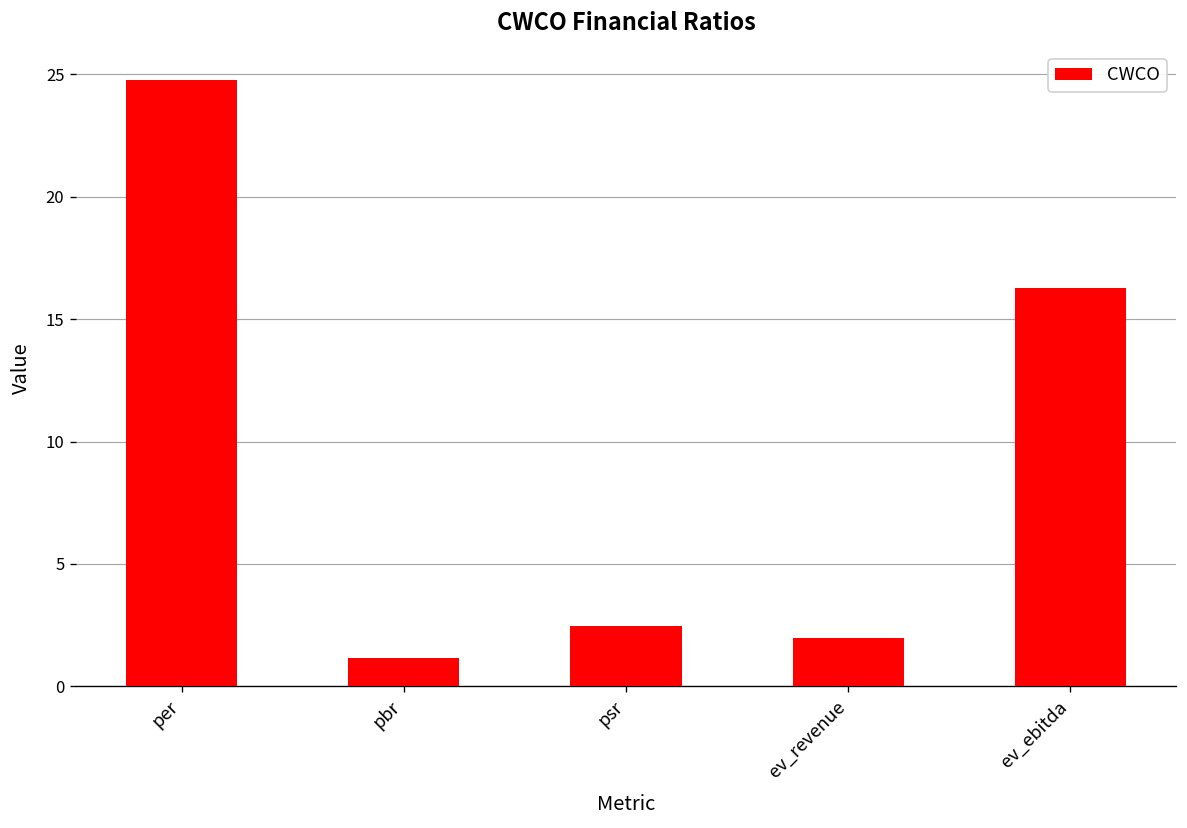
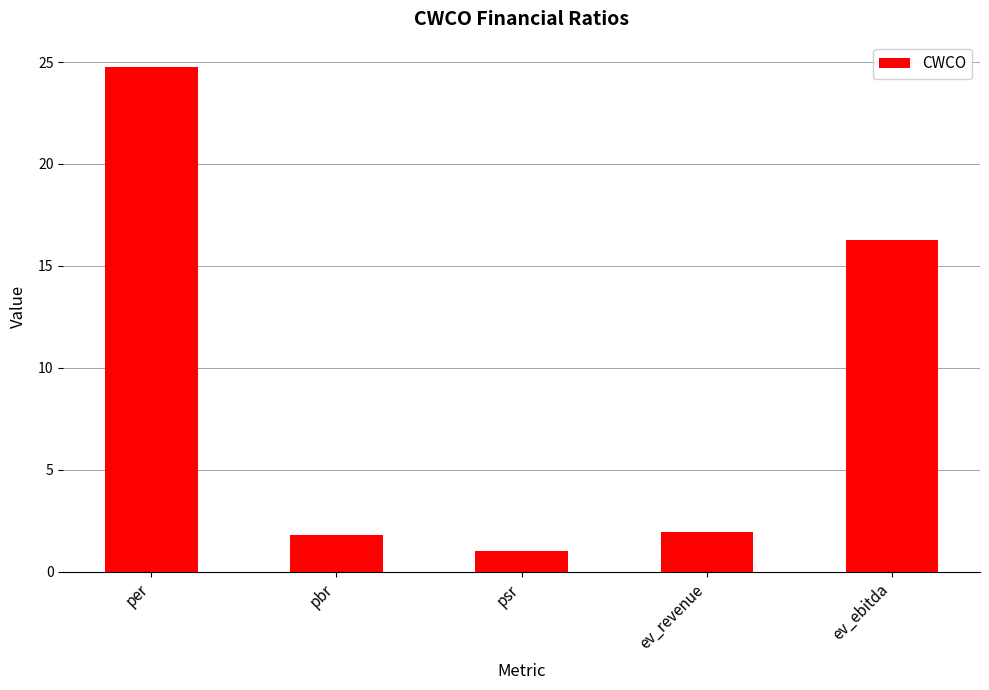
pbr: 1.1 -> 1.8
psr: 2.5 -> 1.0
